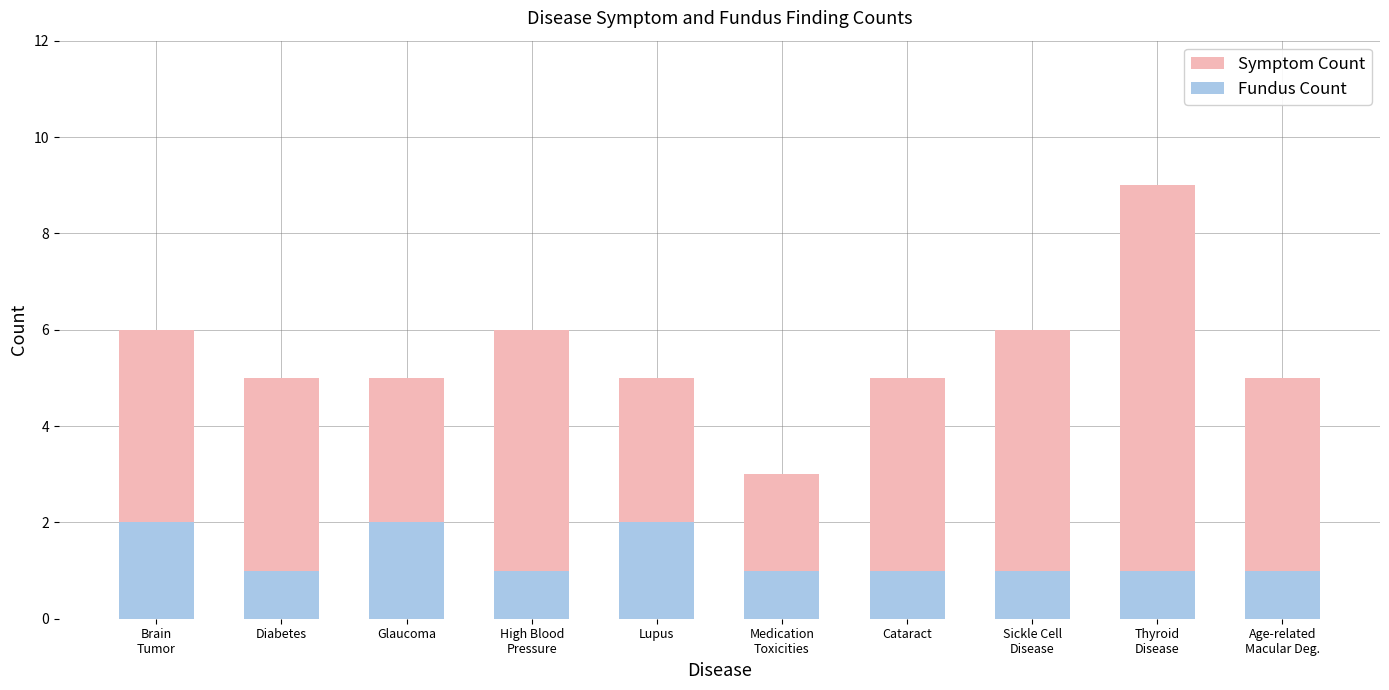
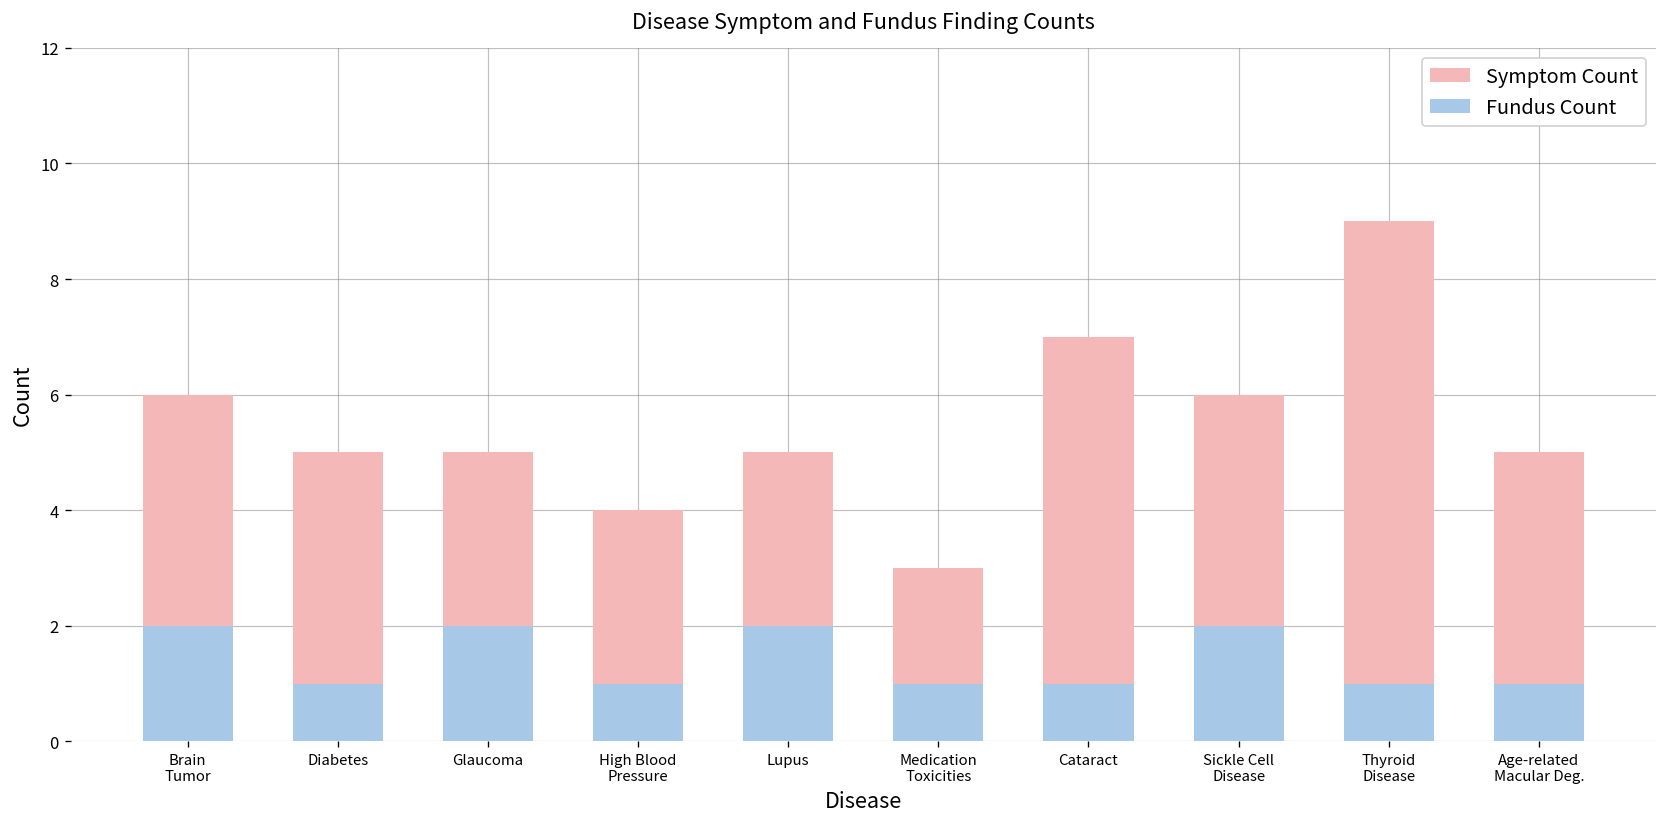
Symptom Count, High Blood Pressure: 6 -> 4
Symptom Count, Cataract: 5 -> 7
Fundus Count, Sickle Cell Disease: 1 -> 2
